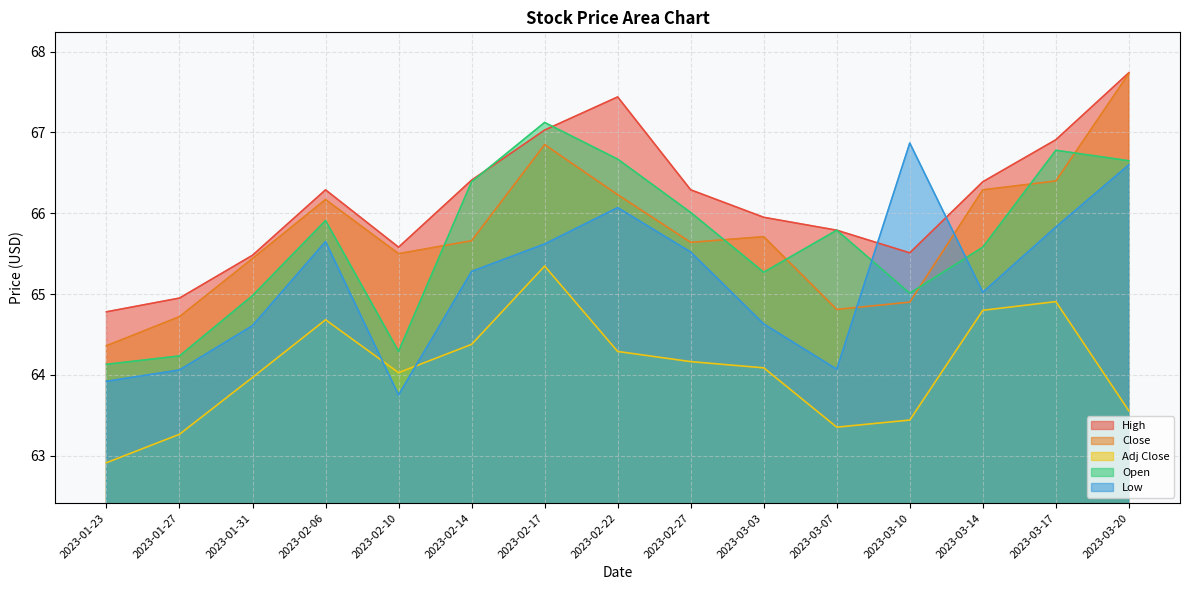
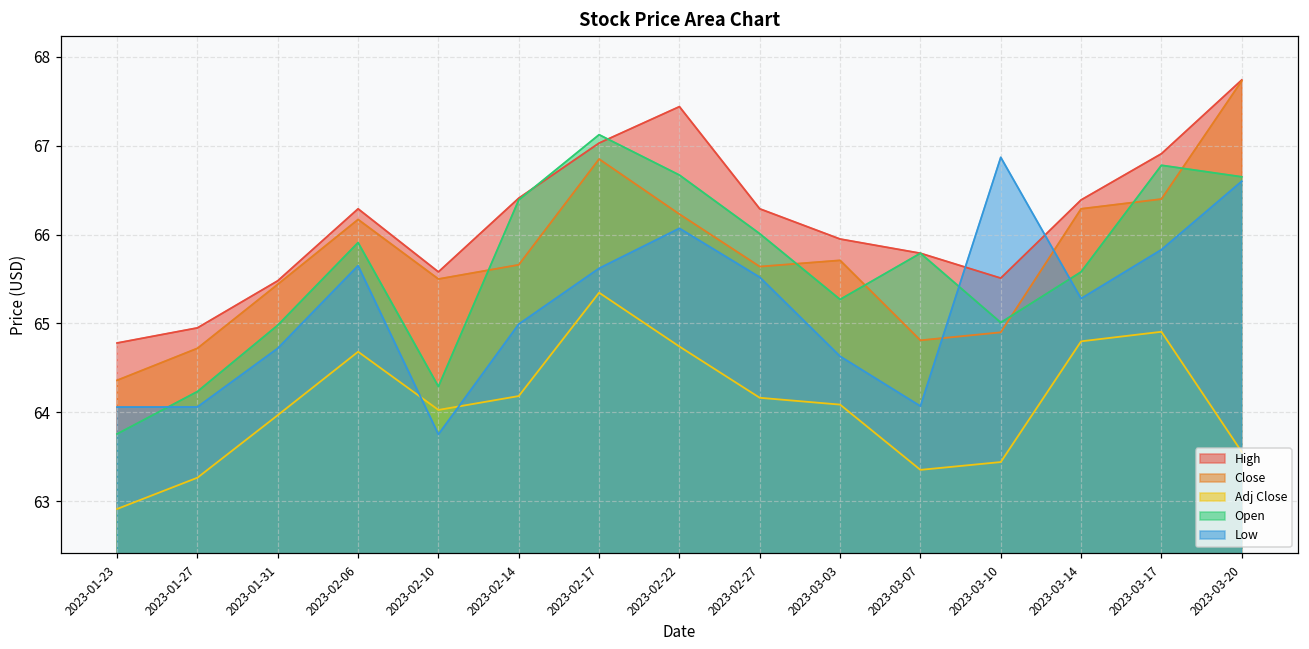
Open, 2023-01-23: 64.1 -> 63.8
Low, 2023-01-23: 63.9 -> 64.1
Low, 2023-01-31: 64.6 -> 64.7
Adj Close, 2023-02-14: 64.4 -> 64.2
Low, 2023-02-14: 65.3 -> 65.0
Adj Close, 2023-02-22: 64.3 -> 64.7
Low, 2023-03-14: 65.0 -> 65.3
